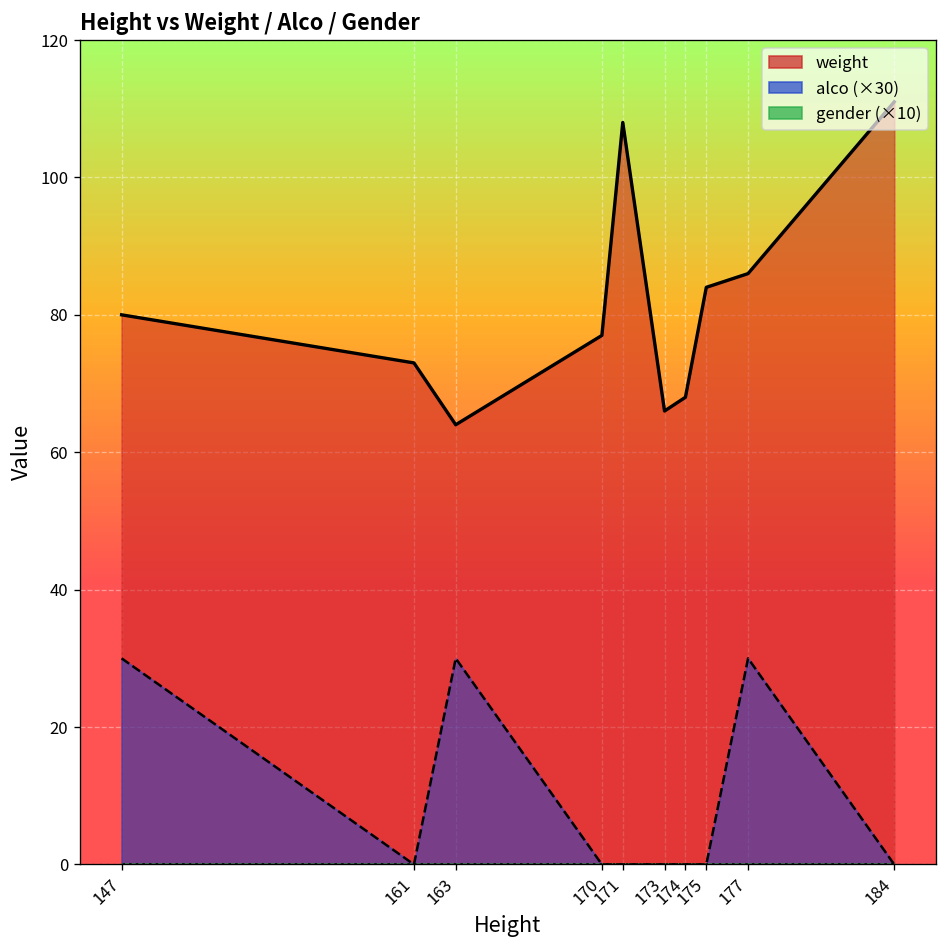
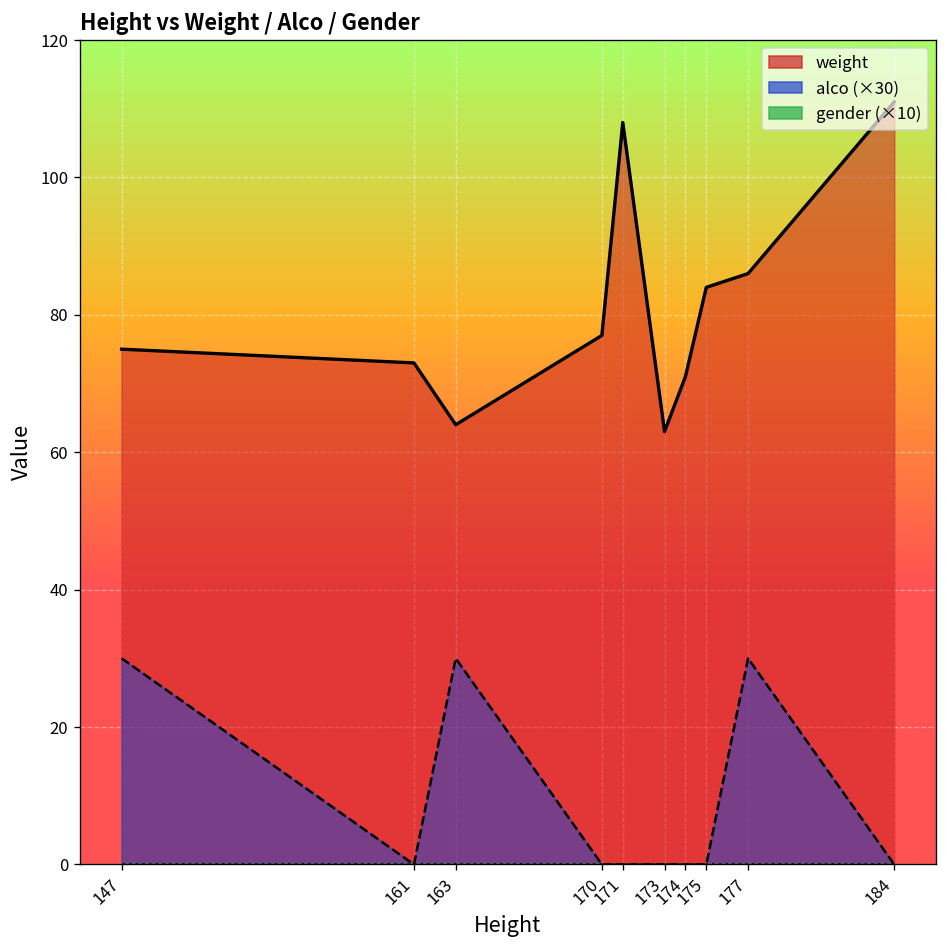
weight, 147: 80 -> 75
weight, 173: 66 -> 63
weight, 174: 68 -> 71
